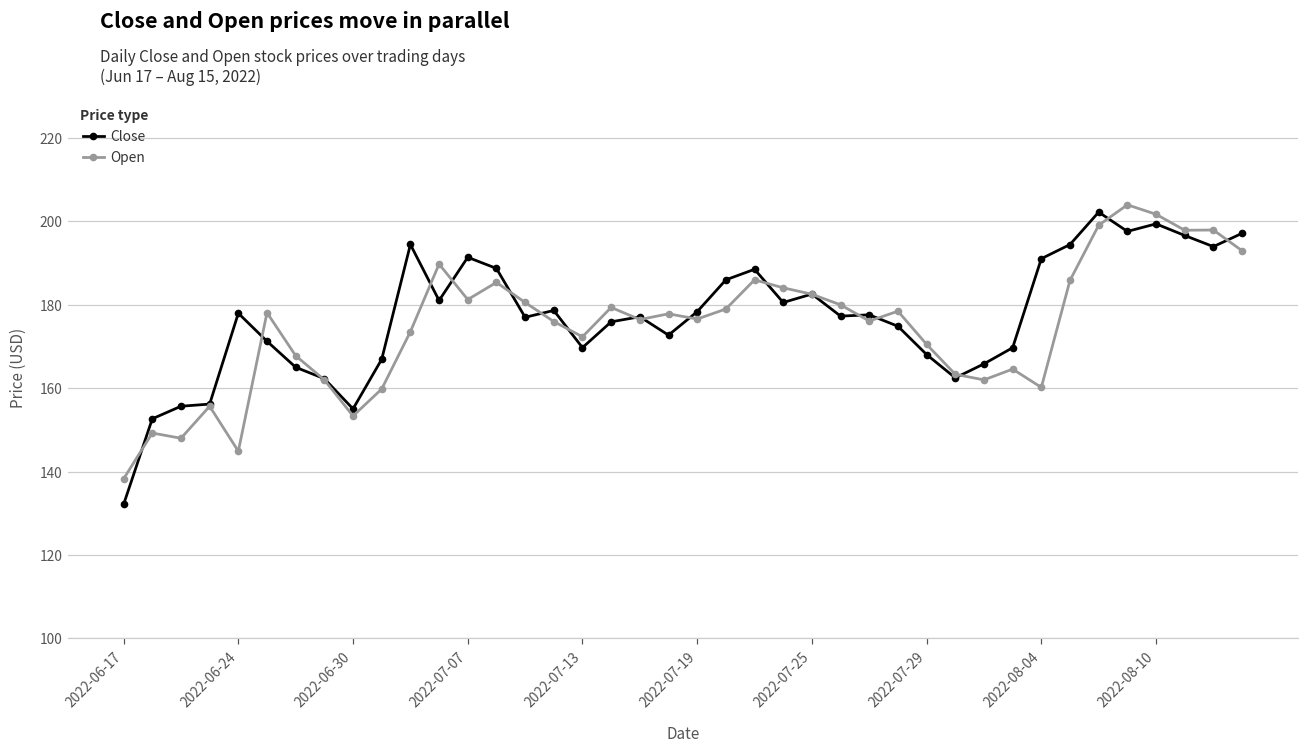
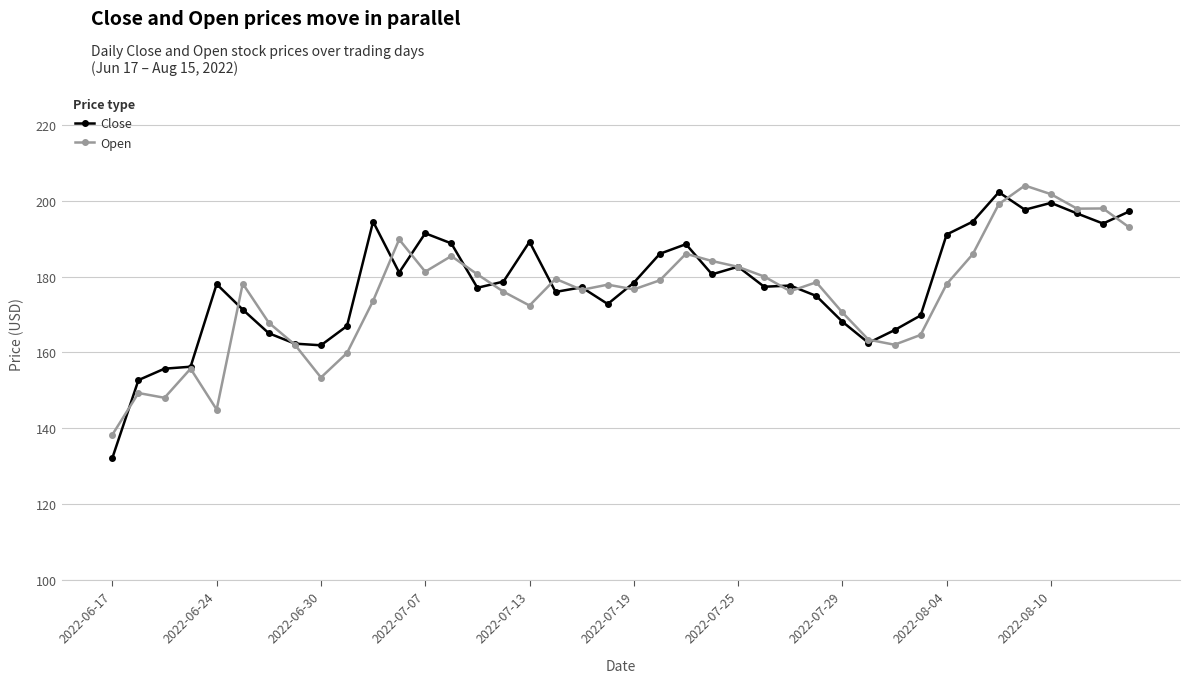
Close, 2022-06-30: 155 -> 162
Close, 2022-07-13: 170 -> 189
Open, 2022-08-04: 160 -> 178
